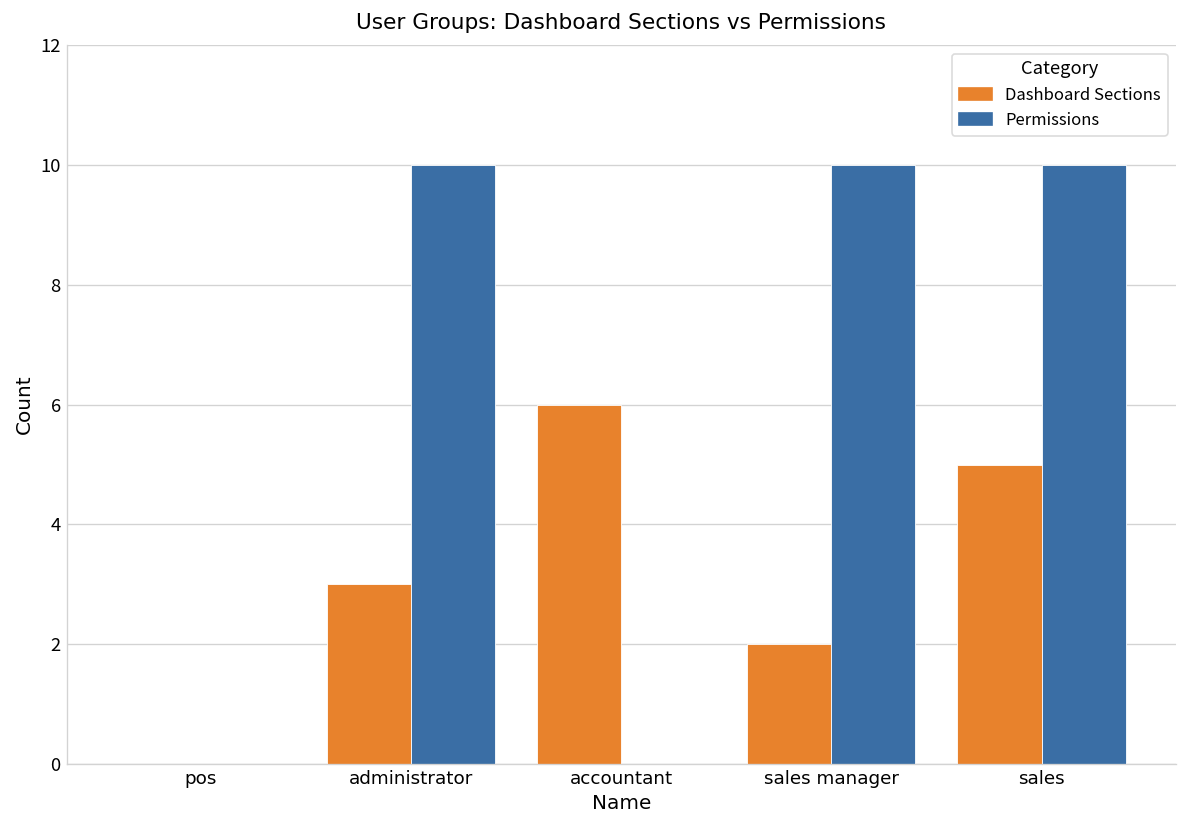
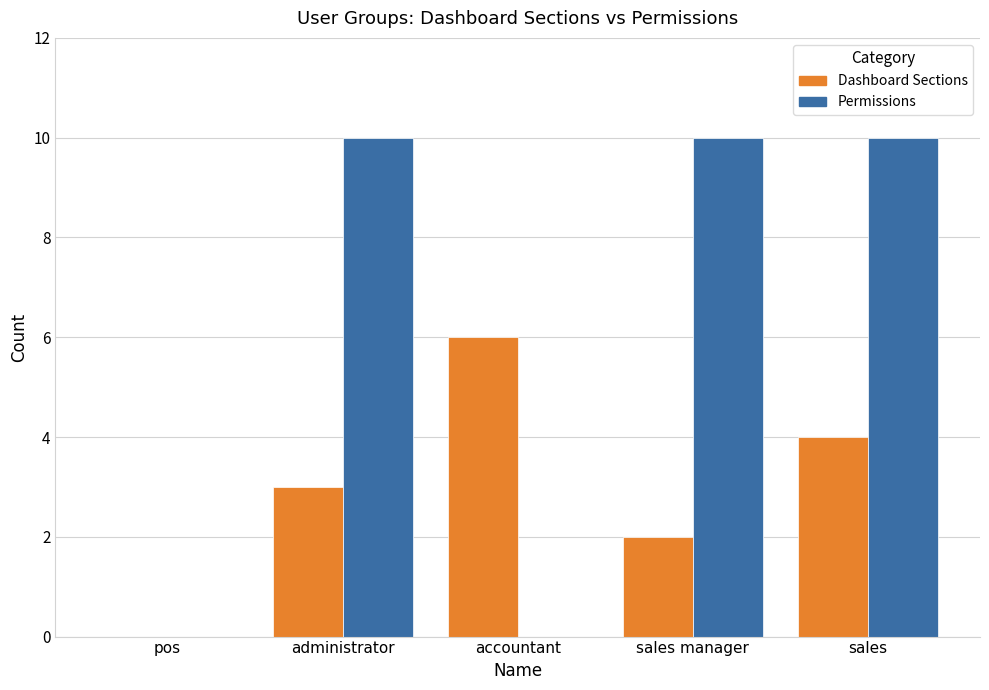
Dashboard Sections, sales: 5 -> 4
